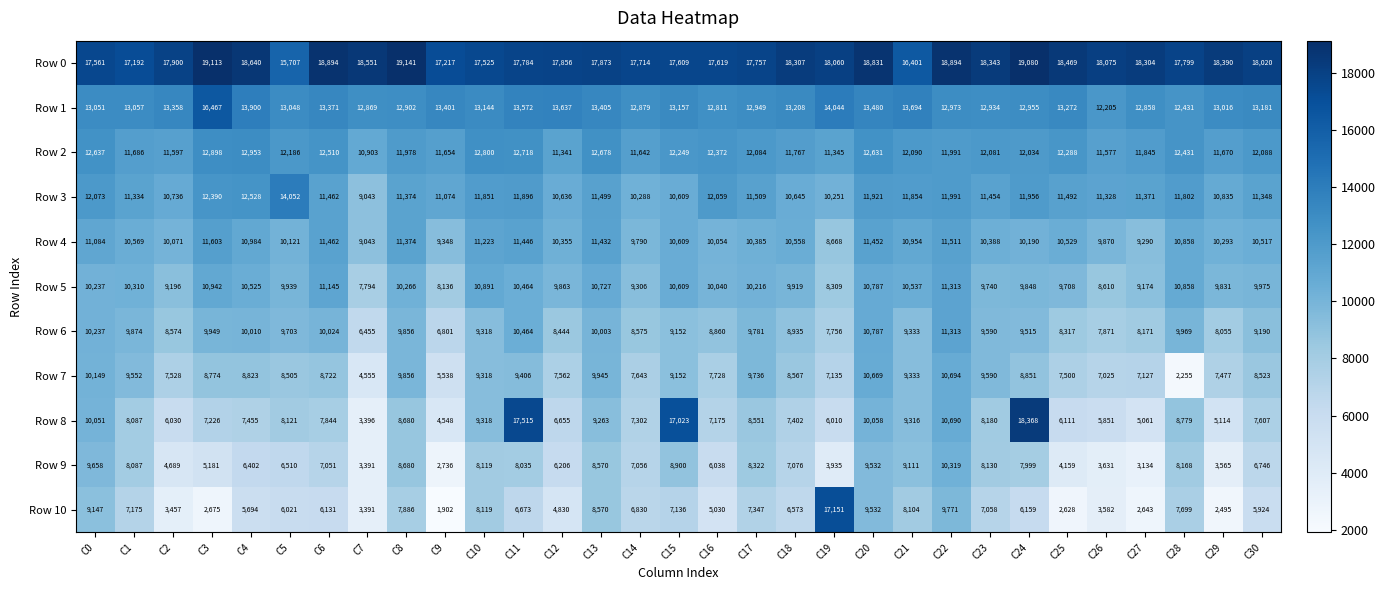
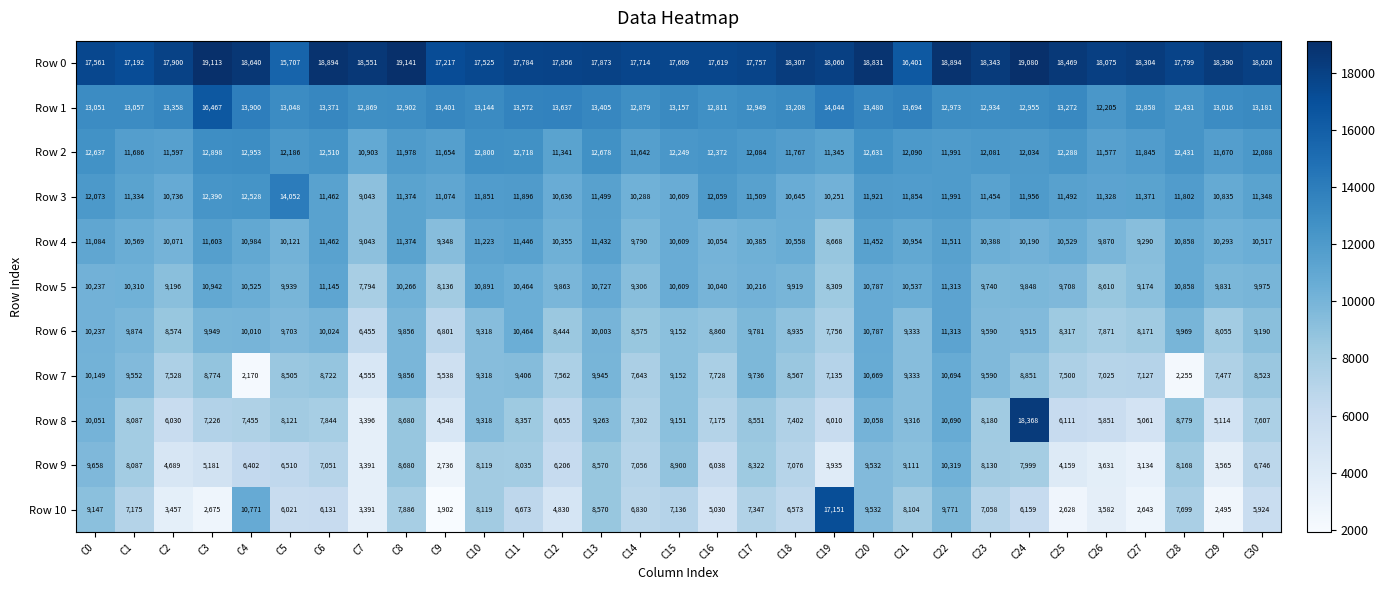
Row 7, C4: 8,823 -> 2,170
Row 8, C11: 17,515 -> 8,357
Row 8, C15: 17,023 -> 9,151
Row 10, C4: 5,694 -> 10,771
